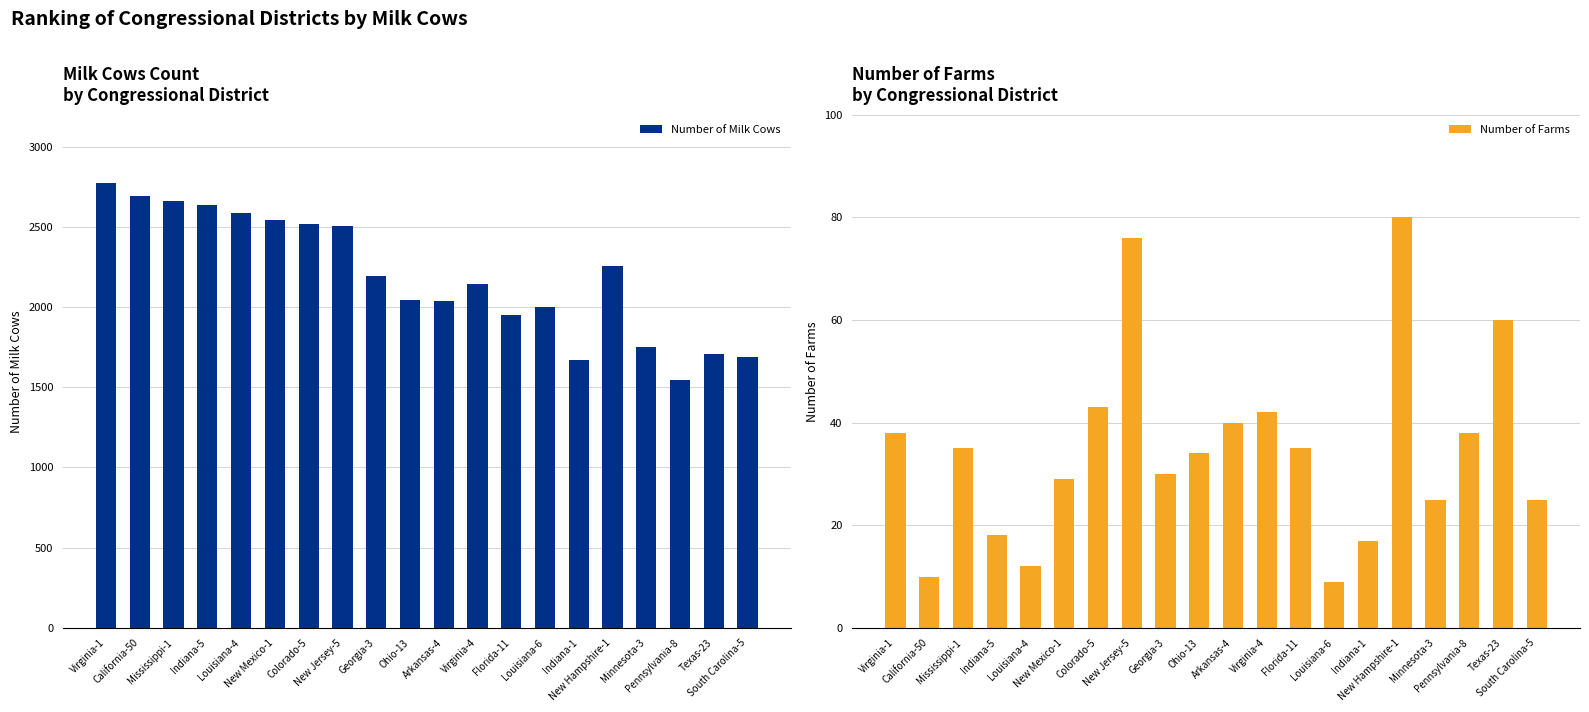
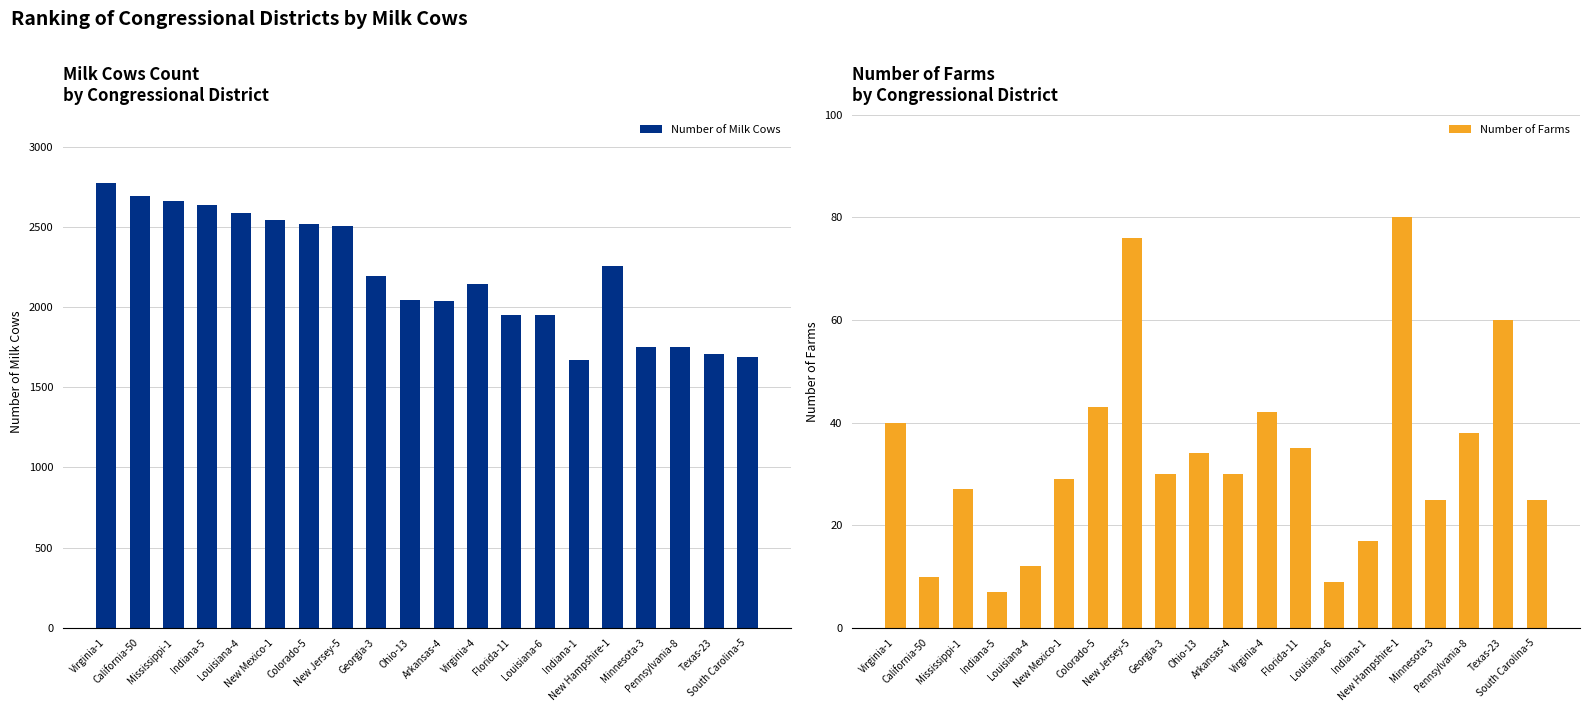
Milk Cows Count by Congressional District, Louisiana-6: 2000 -> 1950
Milk Cows Count by Congressional District, Pennsylvania-8: 1550 -> 1750
Number of Farms by Congressional District, Virginia-1: 38 -> 40
Number of Farms by Congressional District, Mississippi-1: 35 -> 27
Number of Farms by Congressional District, Indiana-5: 18 -> 7
Number of Farms by Congressional District, Arkansas-4: 40 -> 30
